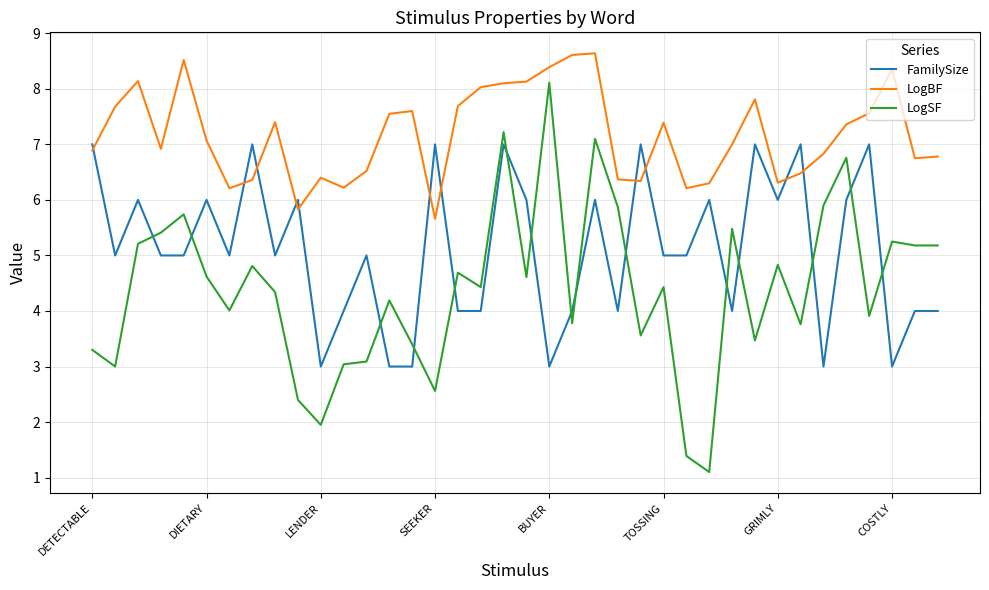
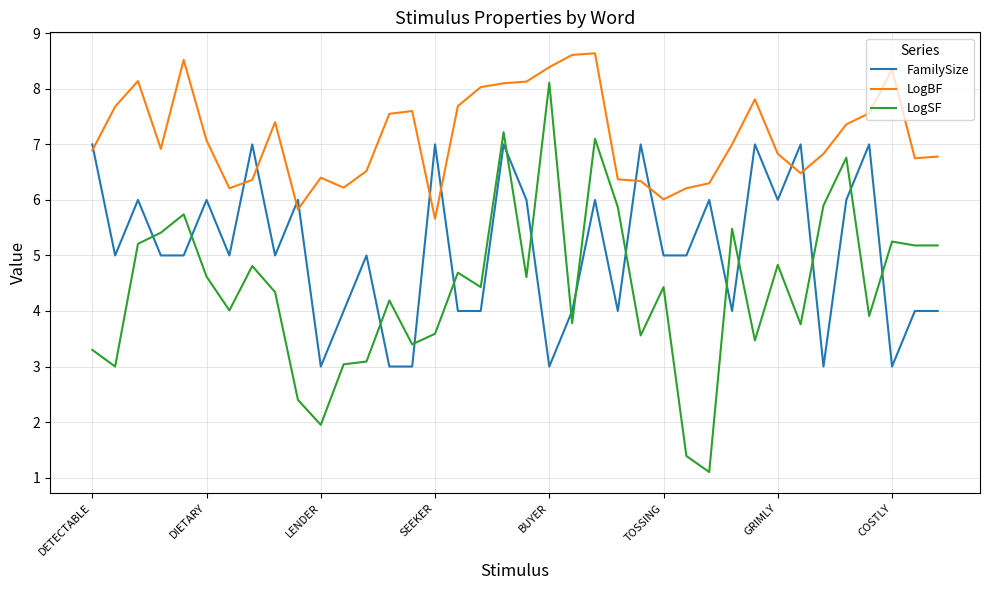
LogSF, SEEKER: 2.6 -> 3.6
LogBF, TOSSING: 7.4 -> 6.0
LogBF, GRIMLY: 6.3 -> 6.8
